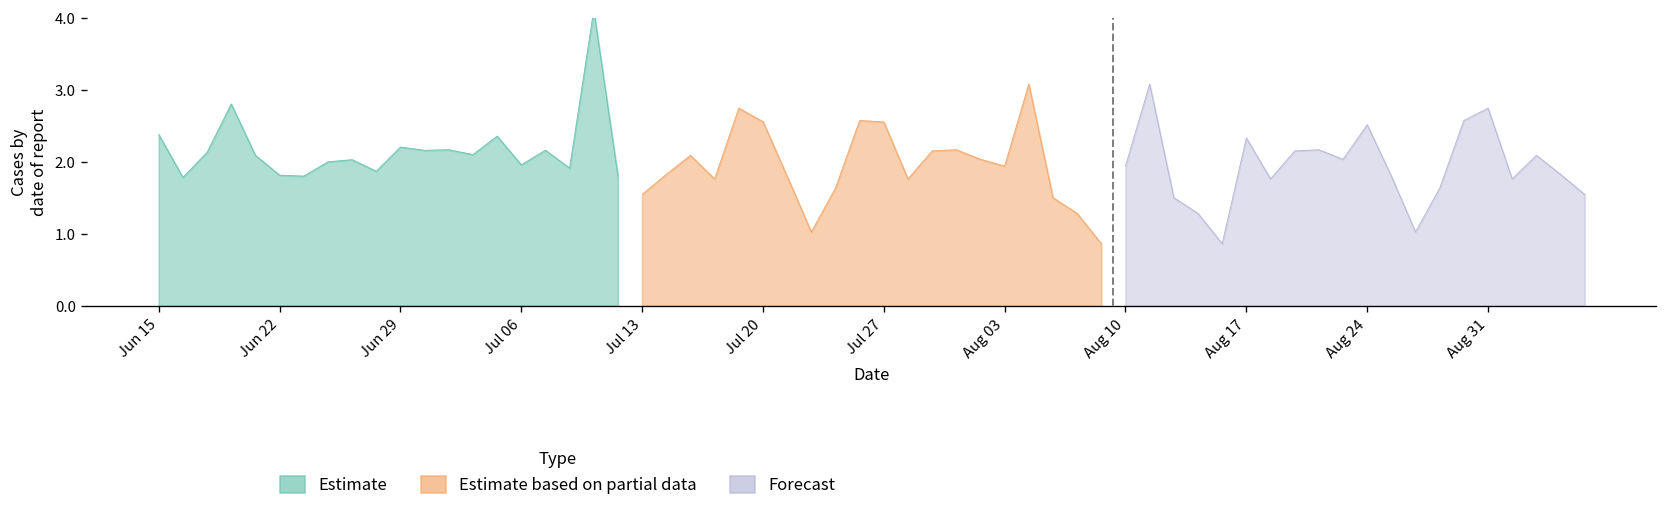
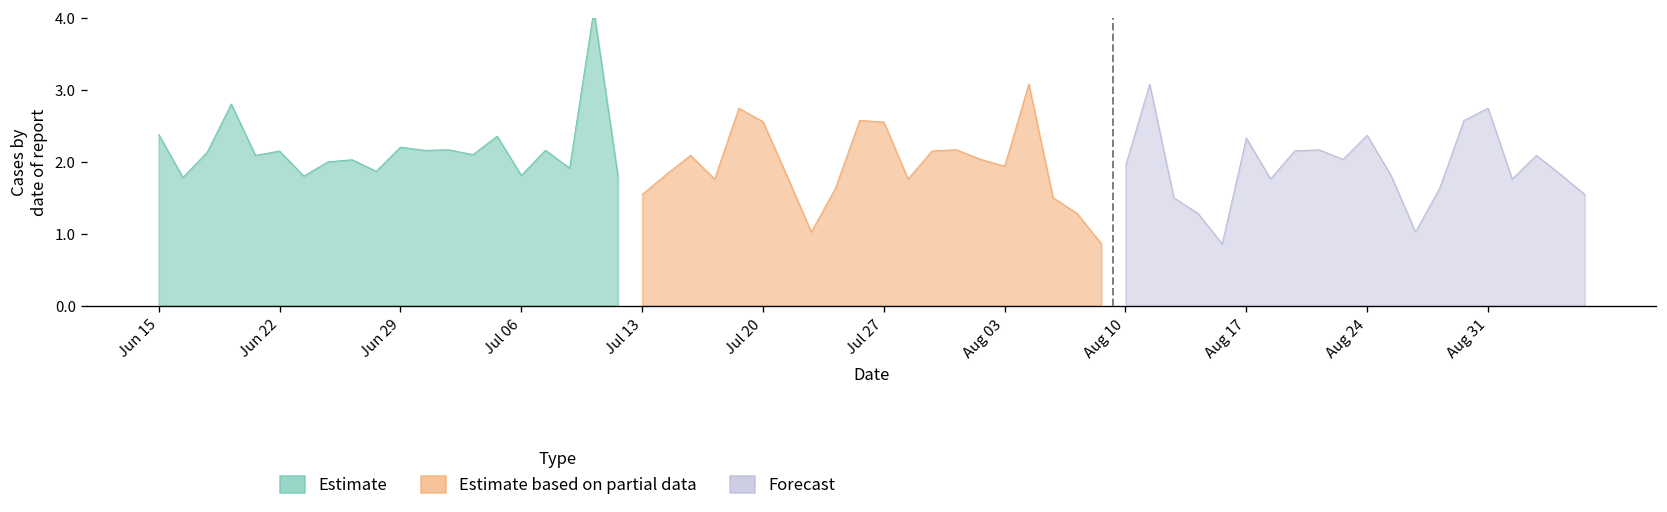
Estimate, Jun 22: 1.8 -> 2.2
Estimate, Jul 06: 2.0 -> 1.8
Forecast, Aug 24: 2.5 -> 2.4
